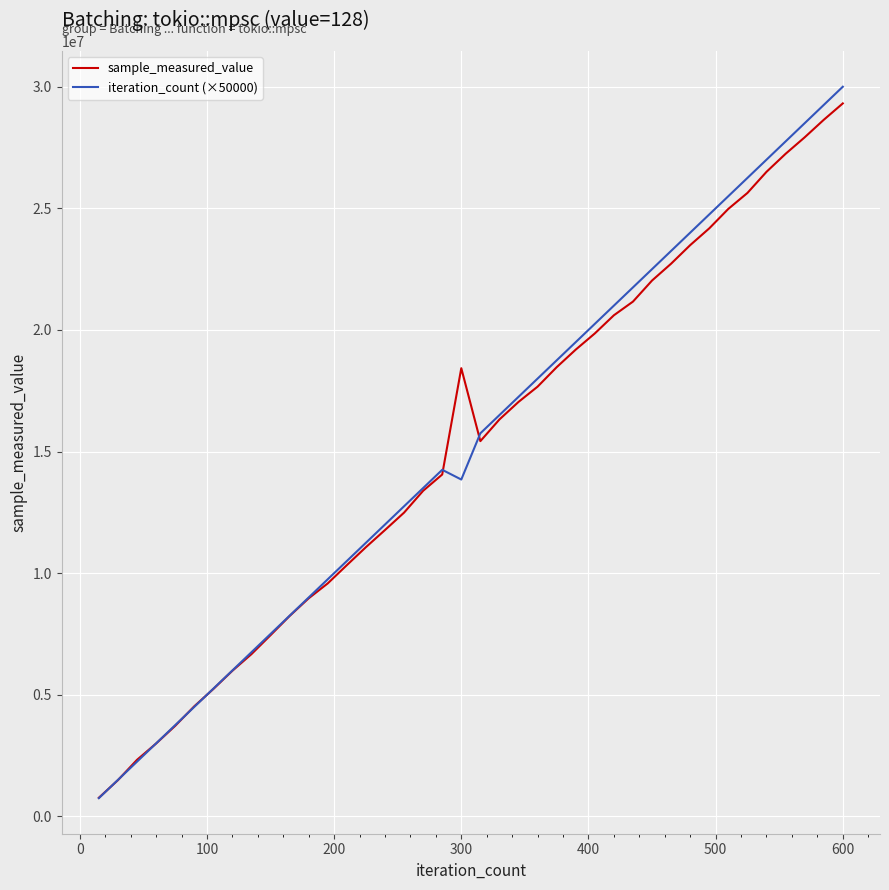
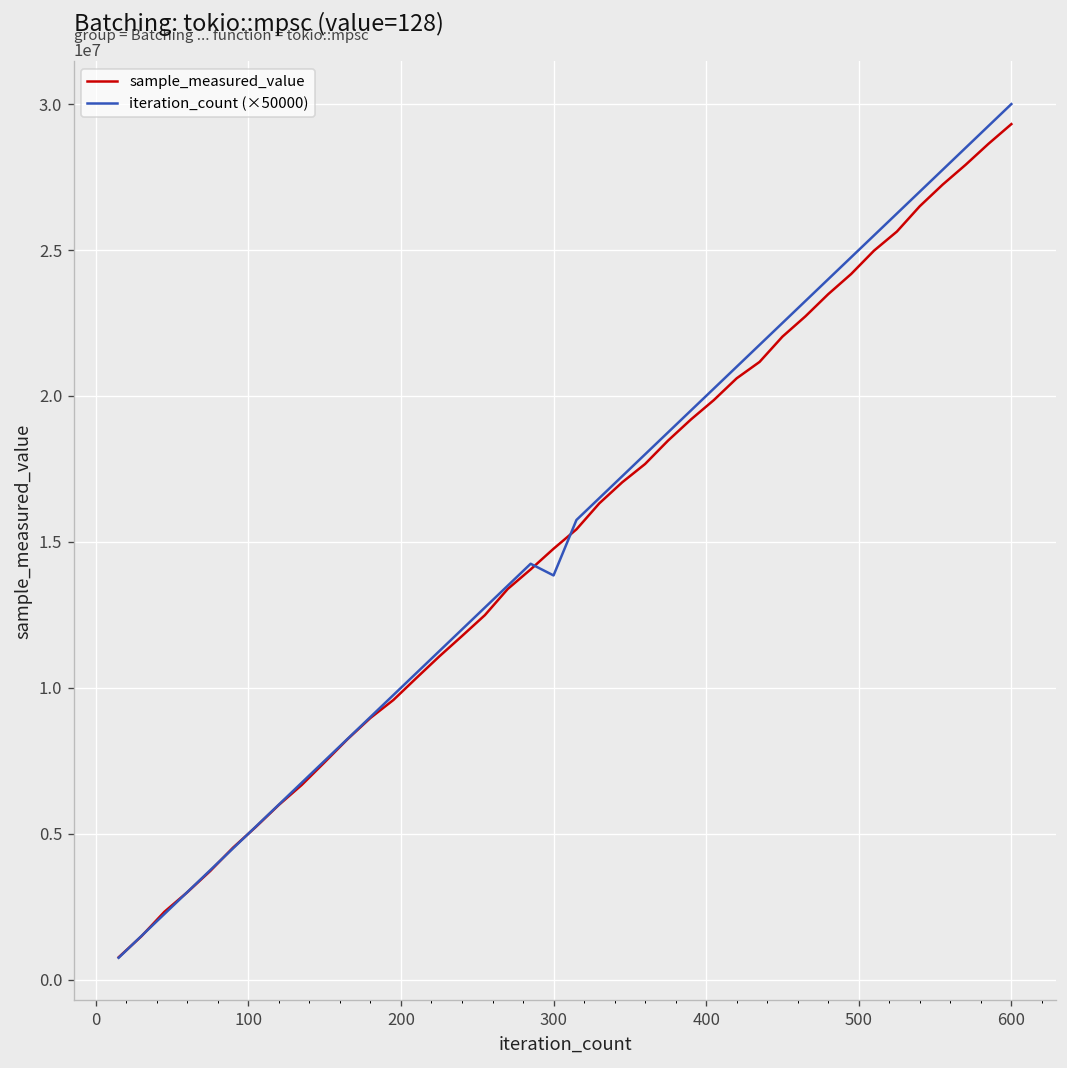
sample_measured_value, 300: 18400000 -> 14800000
